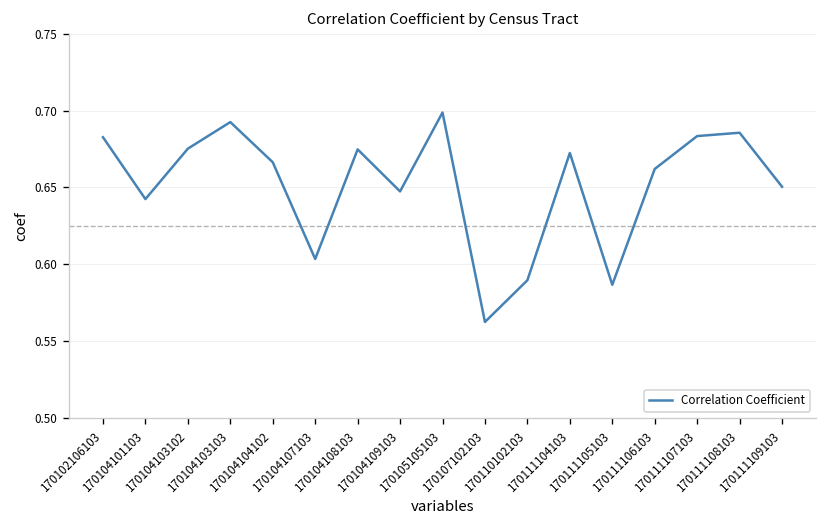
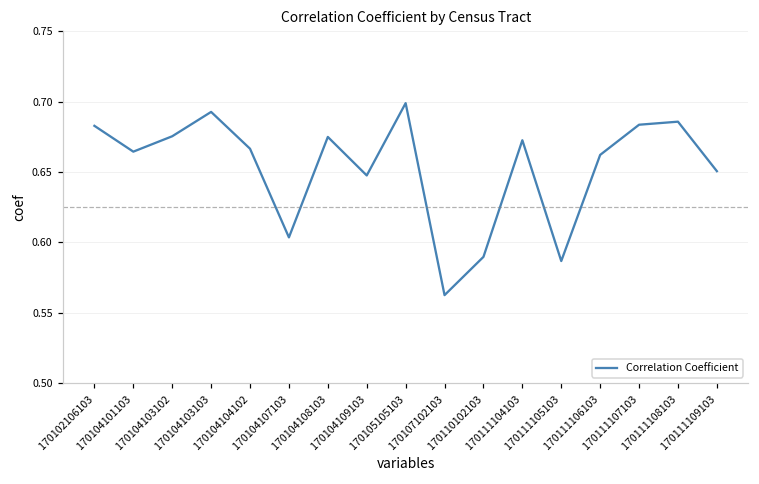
170104101103: 0.642 -> 0.664
